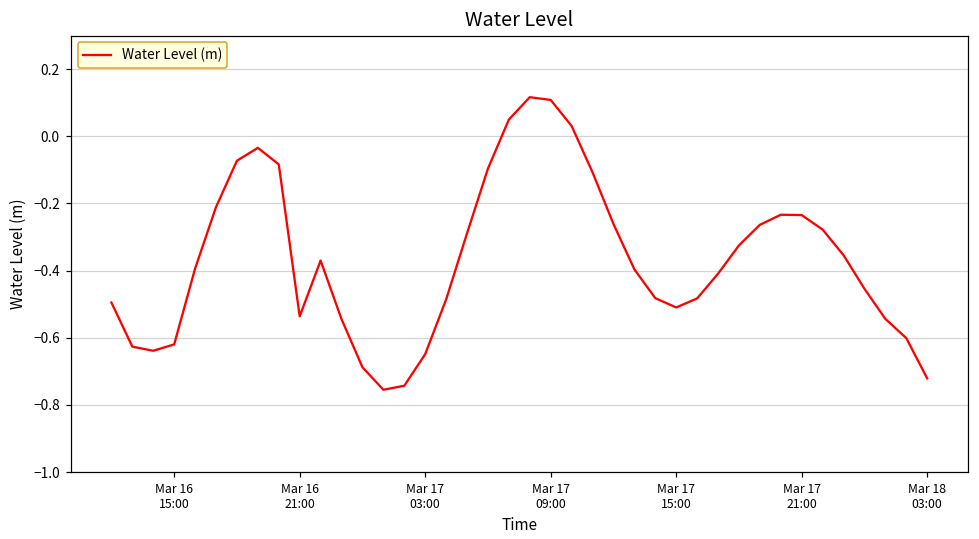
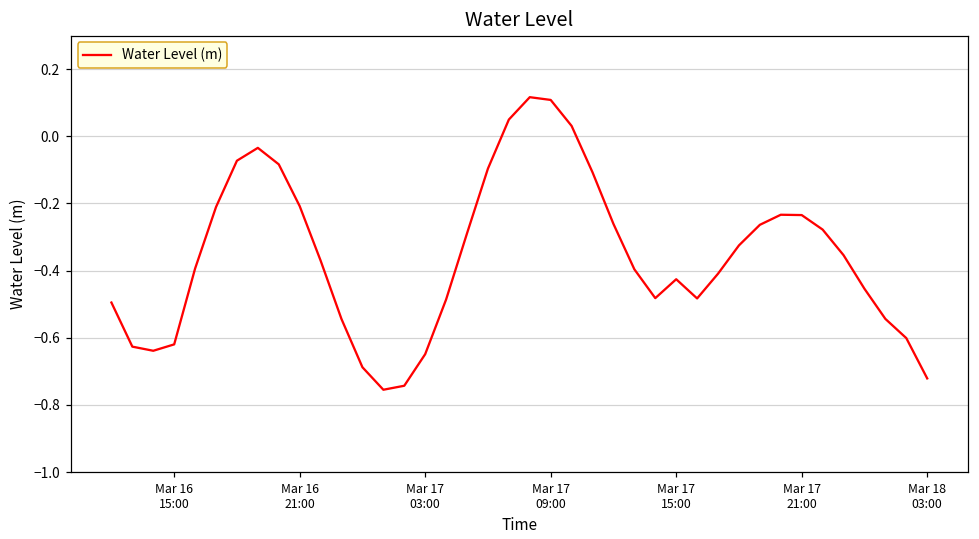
Mar 16 21:00: -0.54 -> -0.21
Mar 17 15:00: -0.51 -> -0.43
